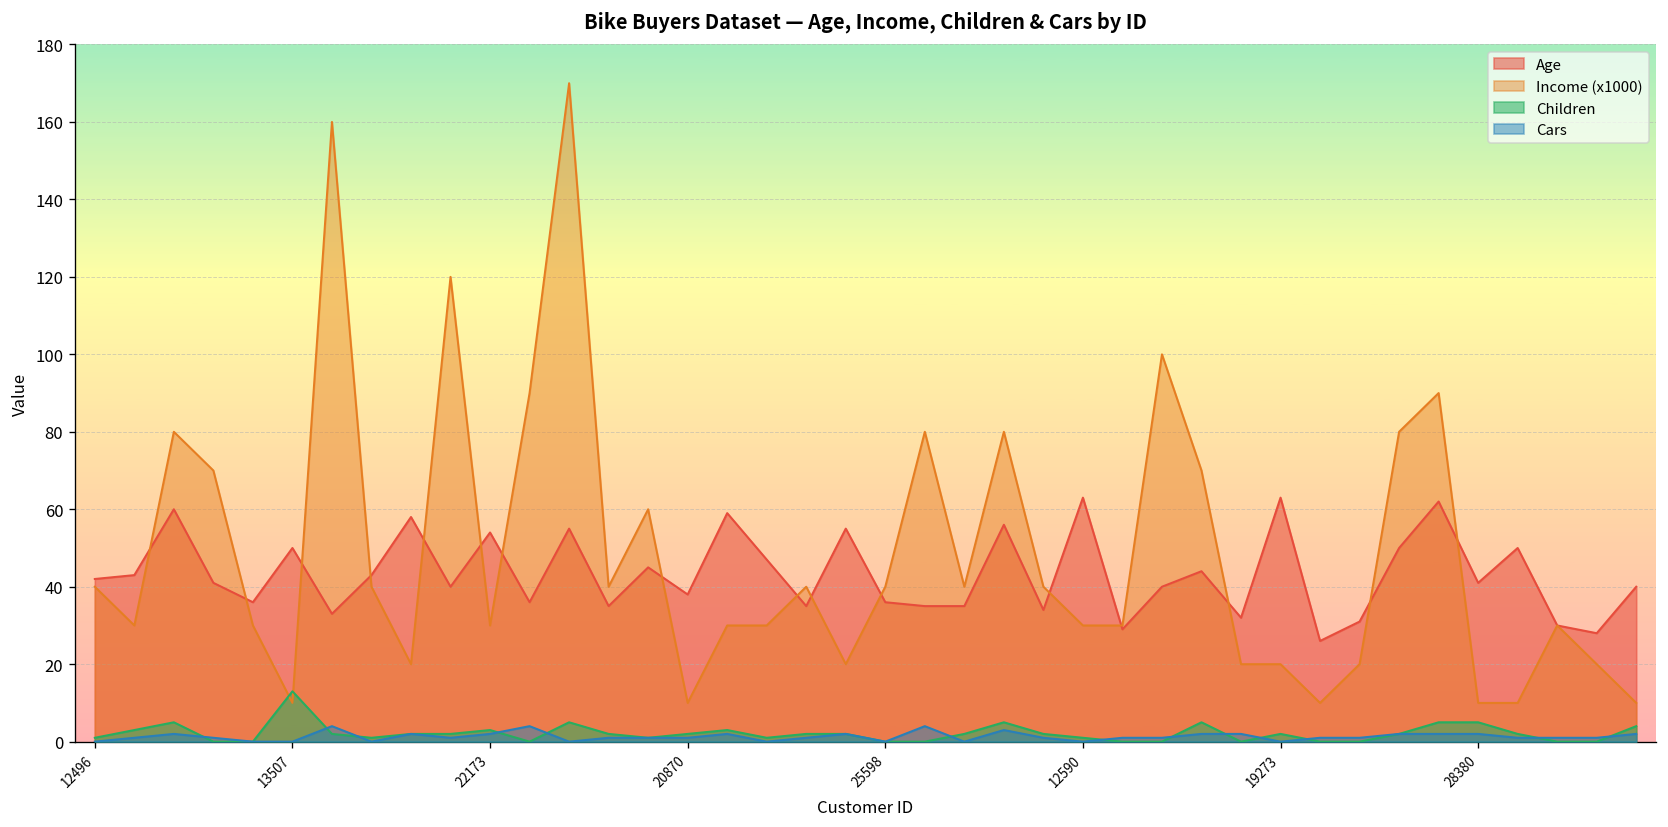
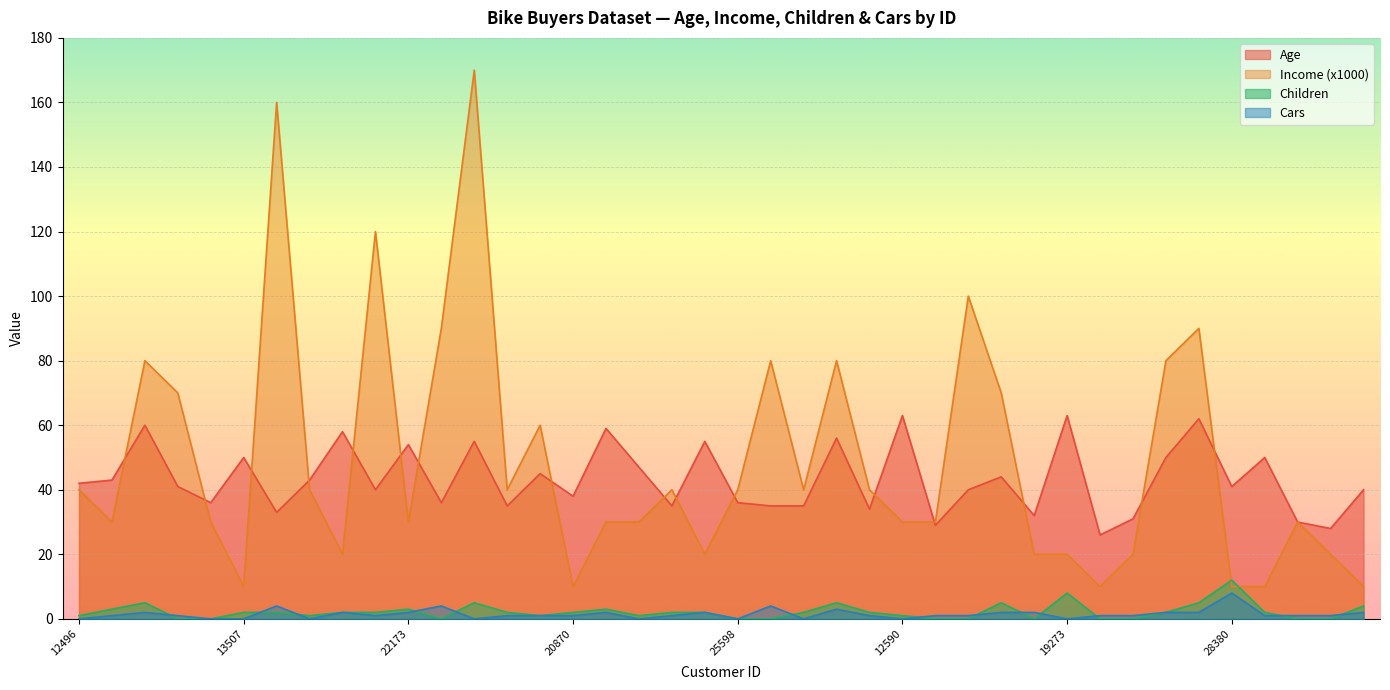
Children, 13507: 13 -> 2
Children, 19273: 2 -> 8
Children, 28380: 5 -> 12
Cars, 28380: 2 -> 8
